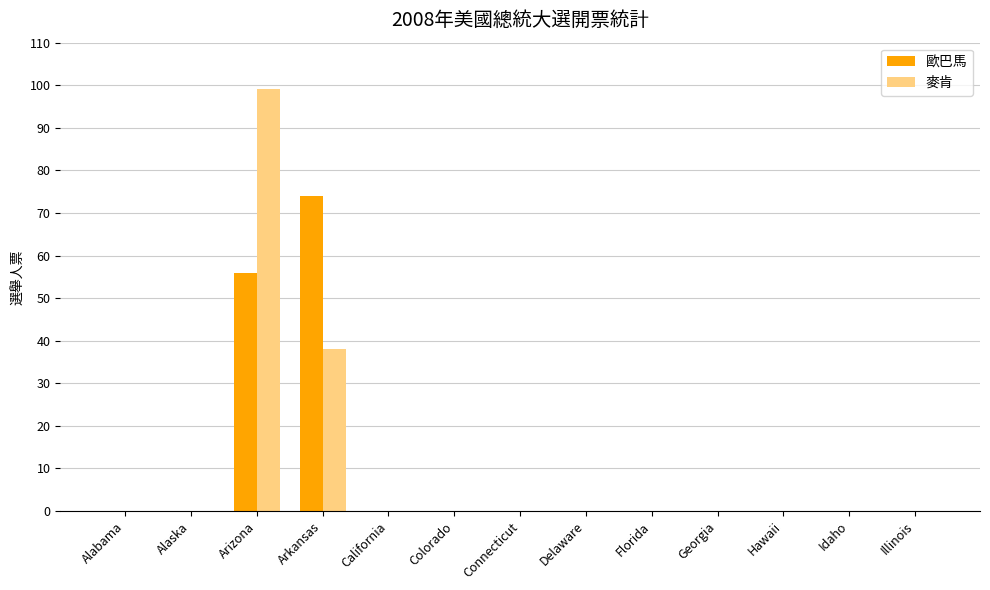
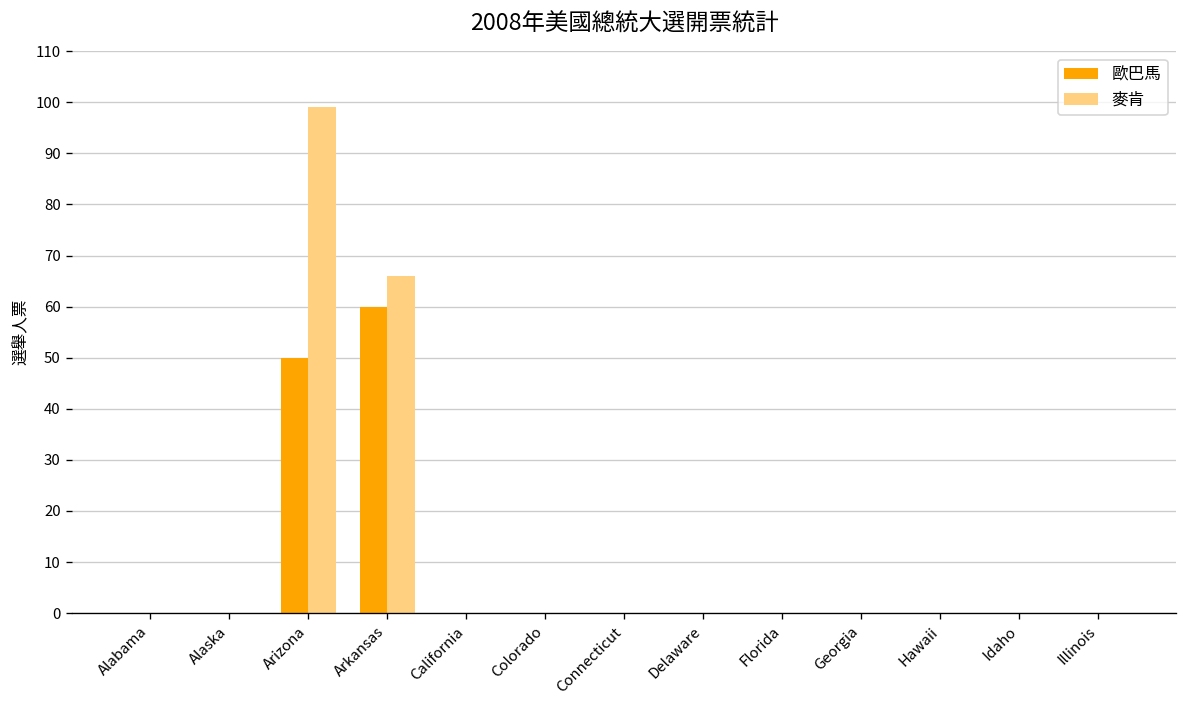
歐巴馬, Arizona: 56 -> 50
歐巴馬, Arkansas: 74 -> 60
麥肯, Arkansas: 38 -> 66
